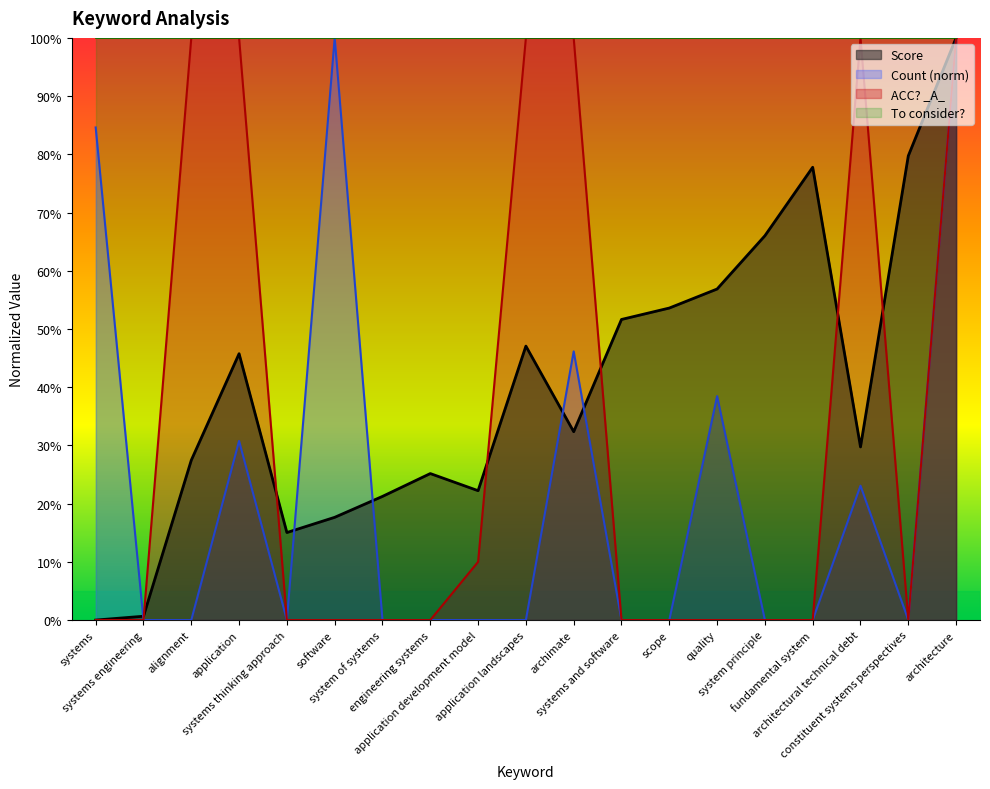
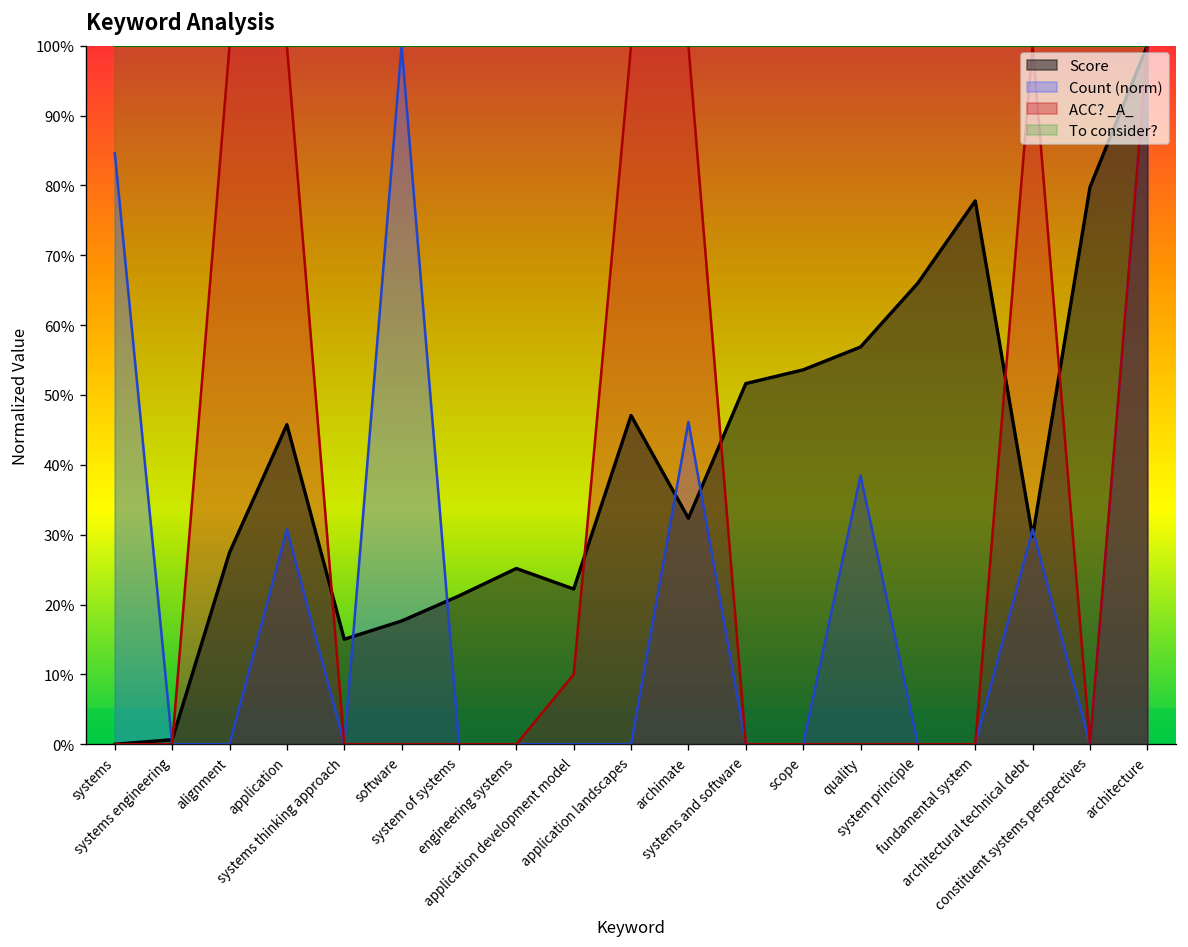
Count (norm), architectural technical debt: 23% -> 31%
